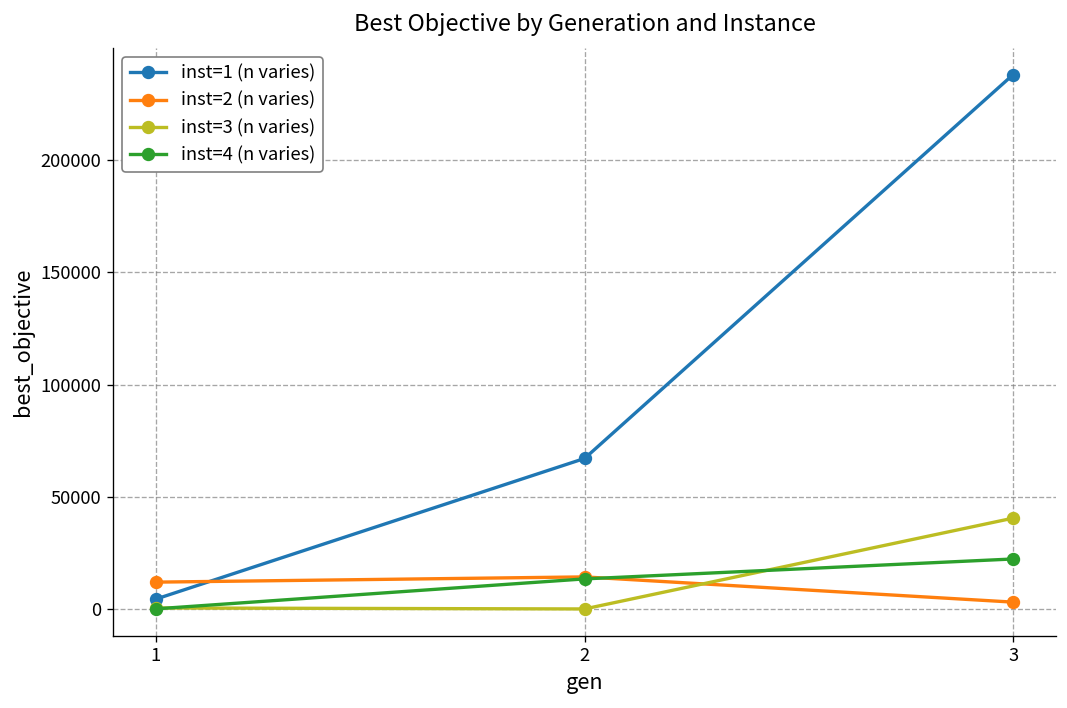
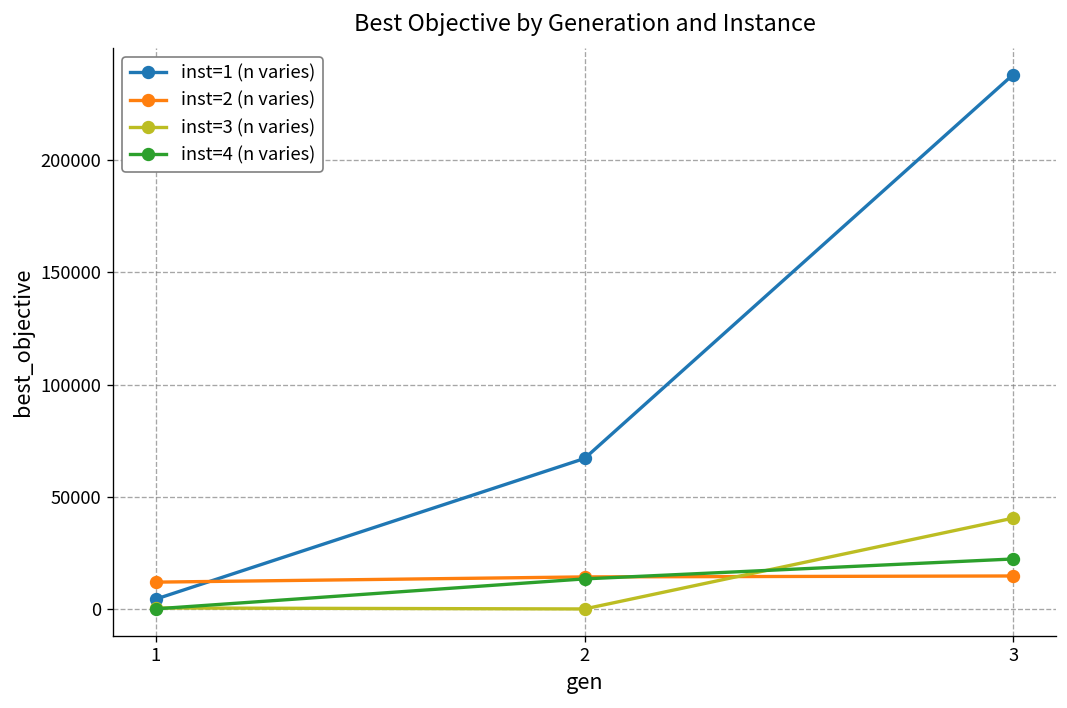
inst=2 (n varies), 3: 3000 -> 15000
